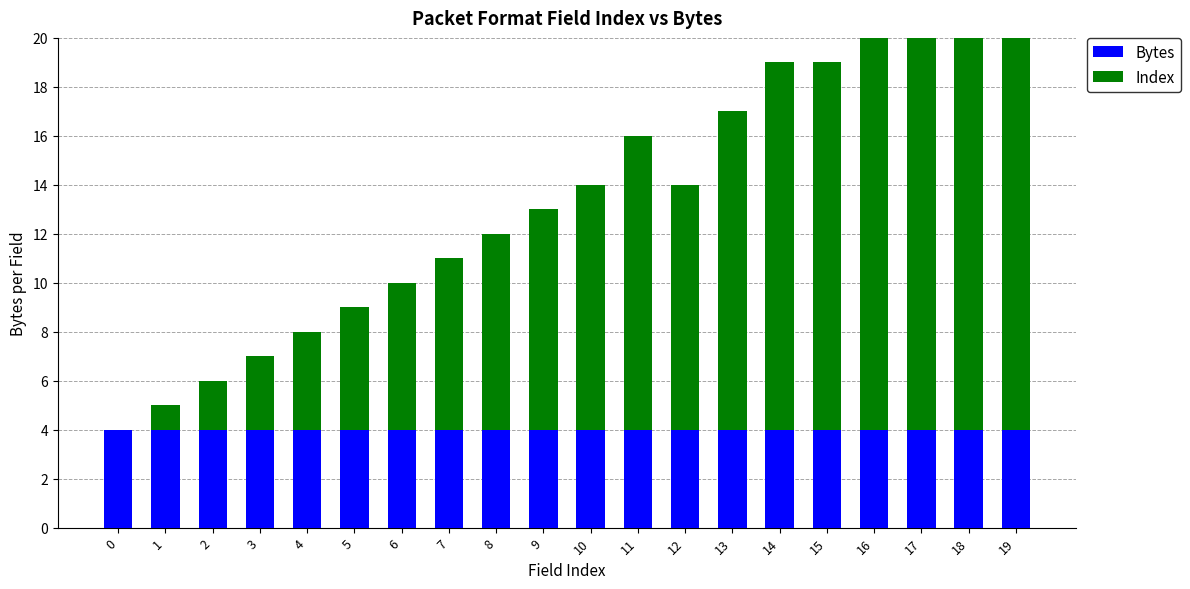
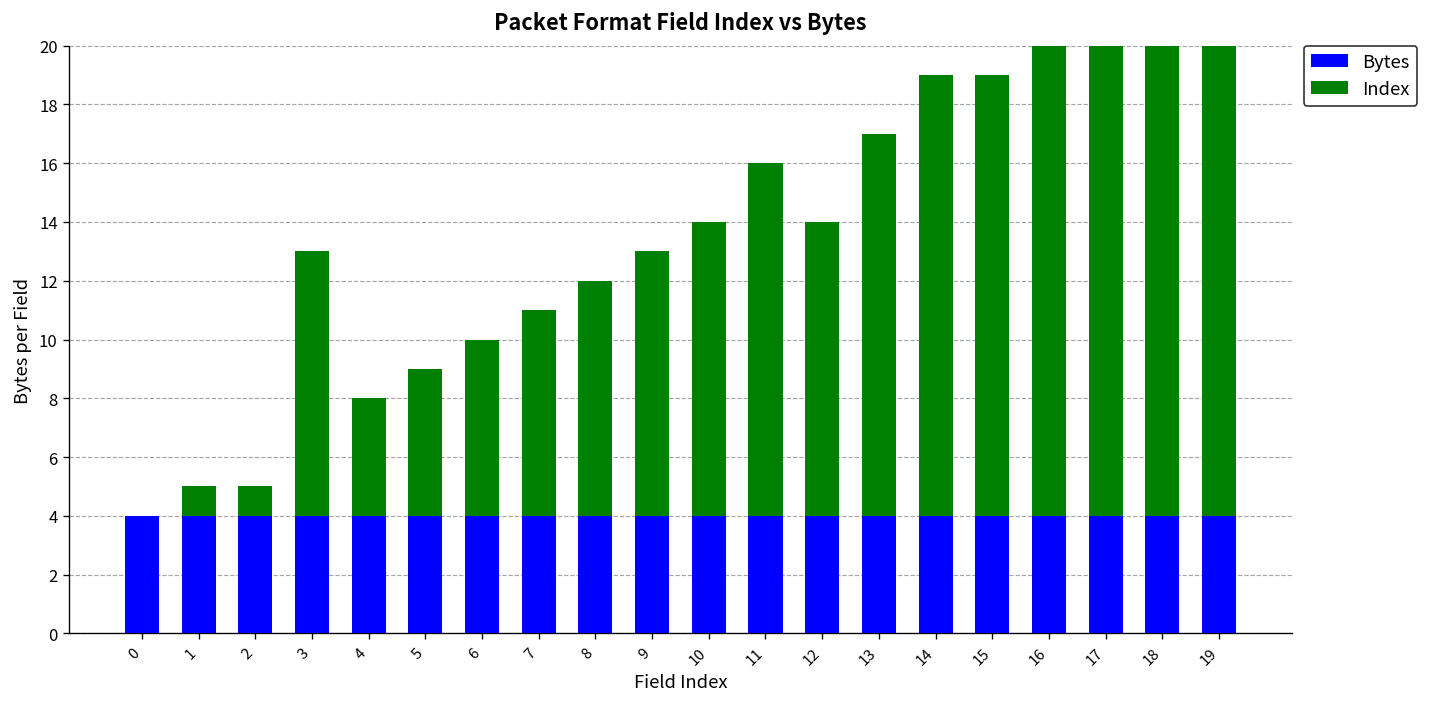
Index, 2: 2 -> 1
Index, 3: 3 -> 9
